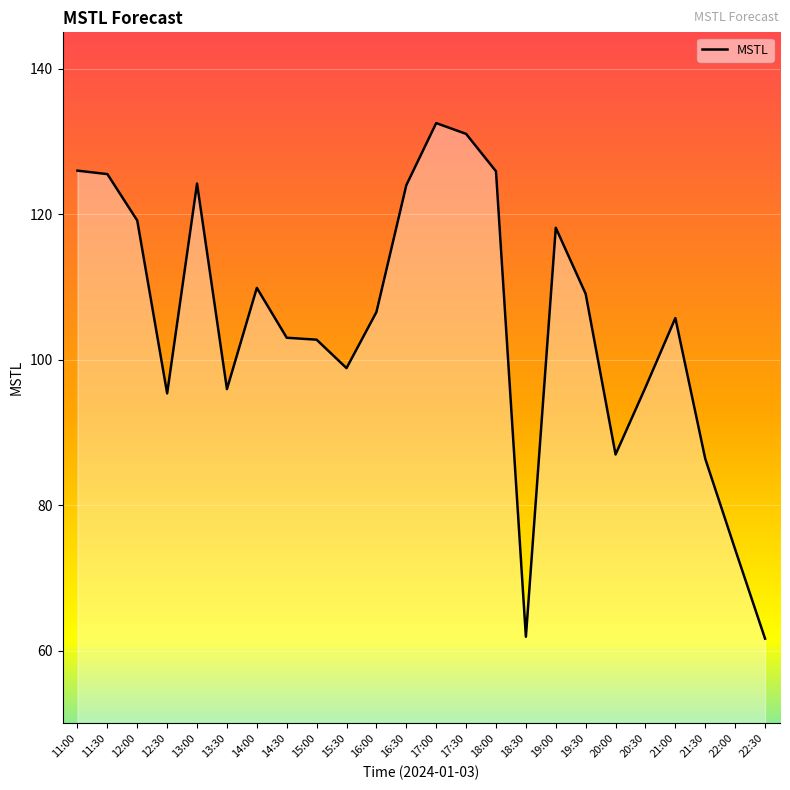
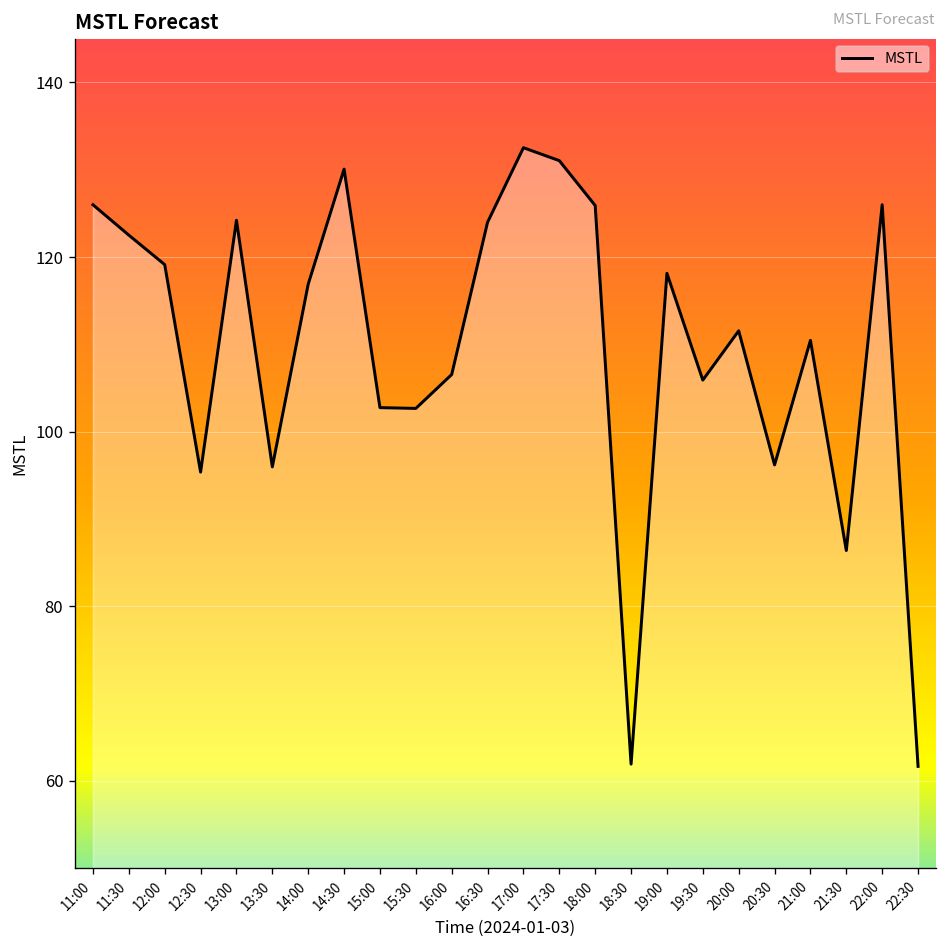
11:30: 126 -> 123
14:00: 110 -> 117
14:30: 103 -> 130
15:30: 99 -> 103
19:30: 109 -> 106
20:00: 87 -> 112
21:00: 106 -> 110
22:00: 74 -> 126
